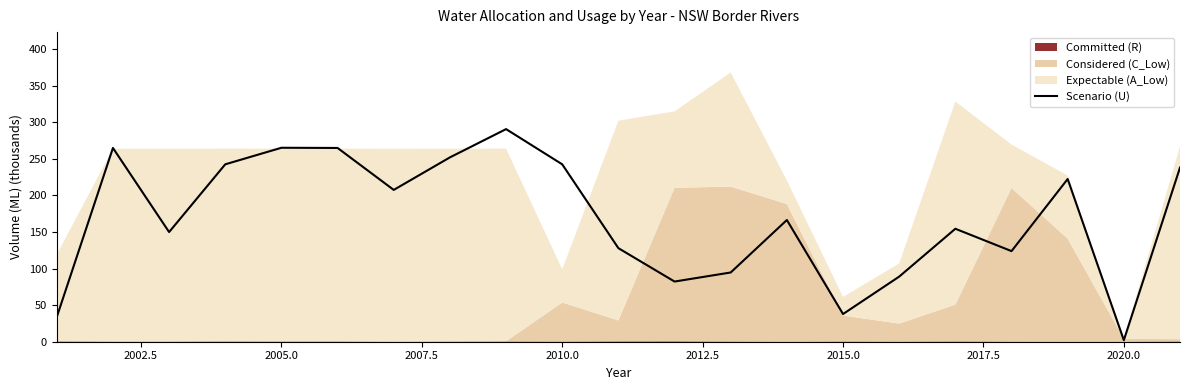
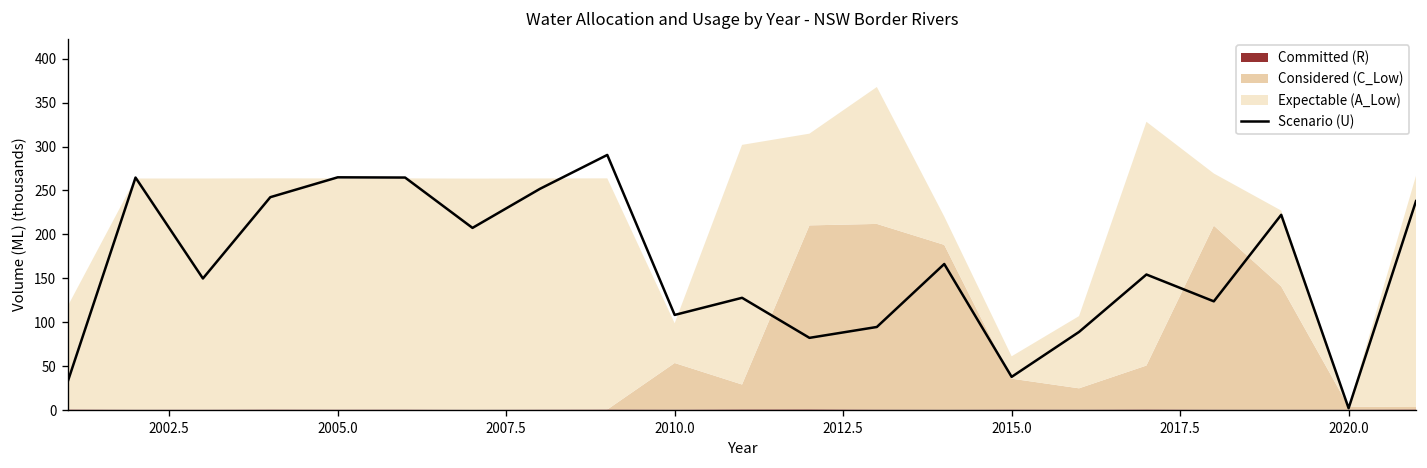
Scenario (U), 2010.0: 240 -> 110
